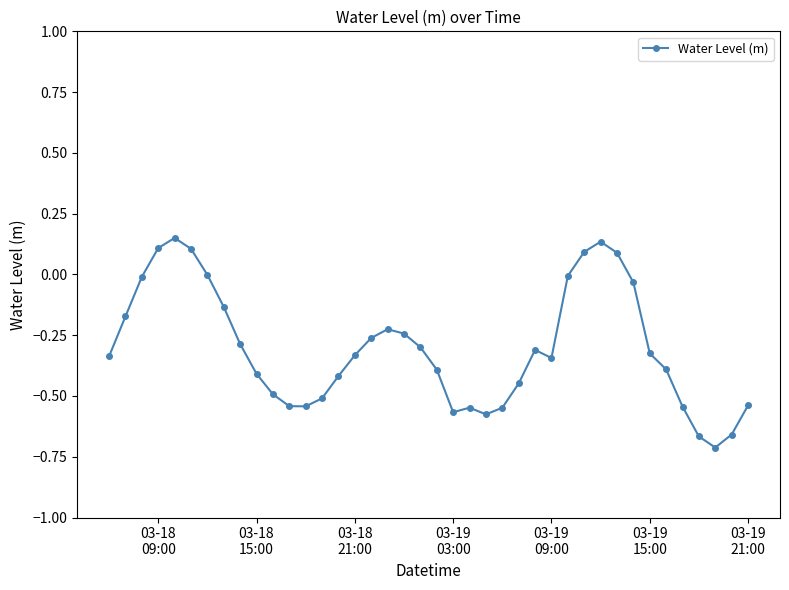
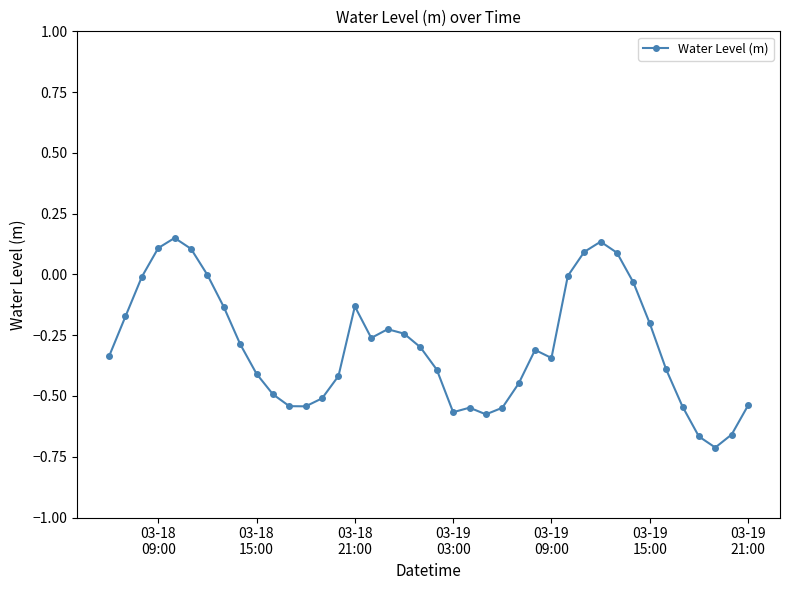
03-18 21:00: -0.33 -> -0.13
03-19 15:00: -0.32 -> -0.20
